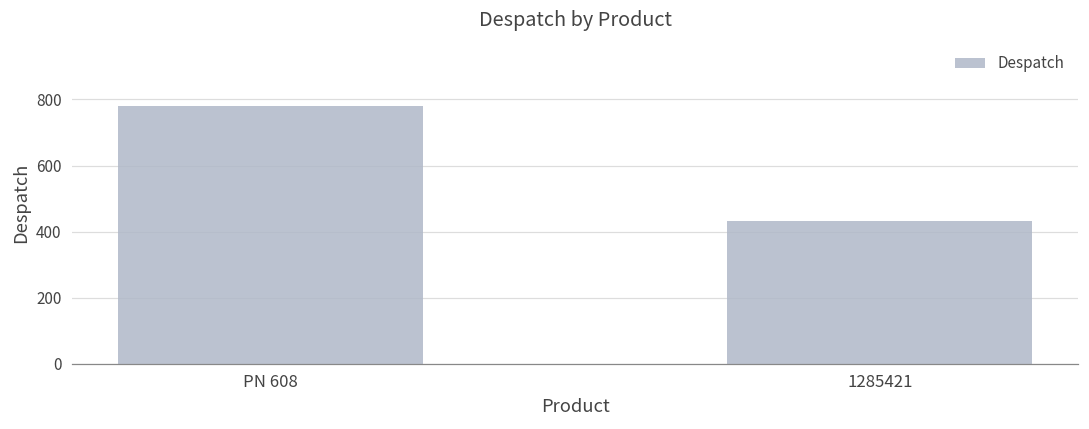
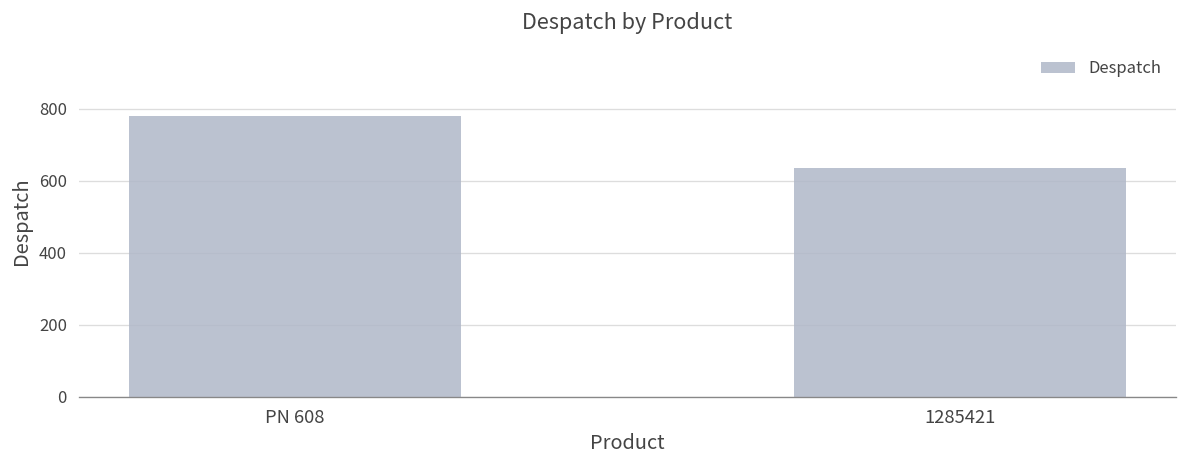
1285421: 430 -> 640
